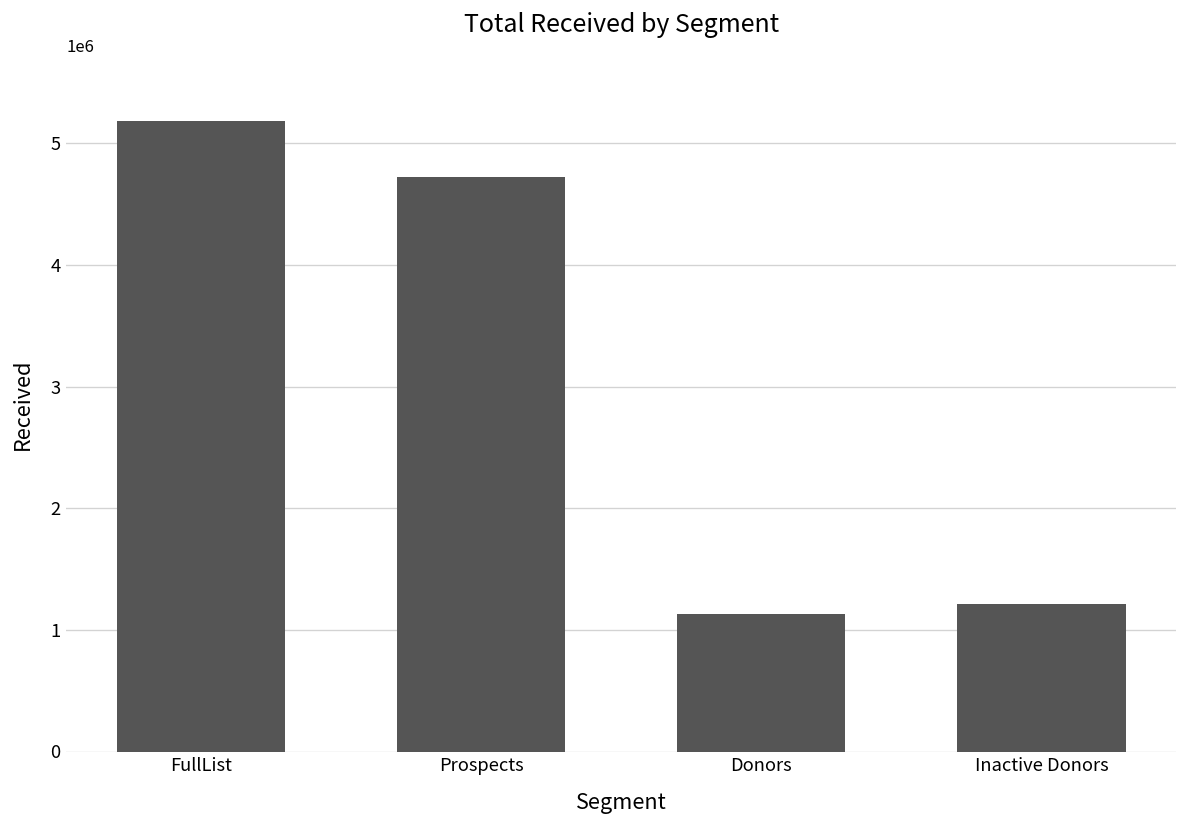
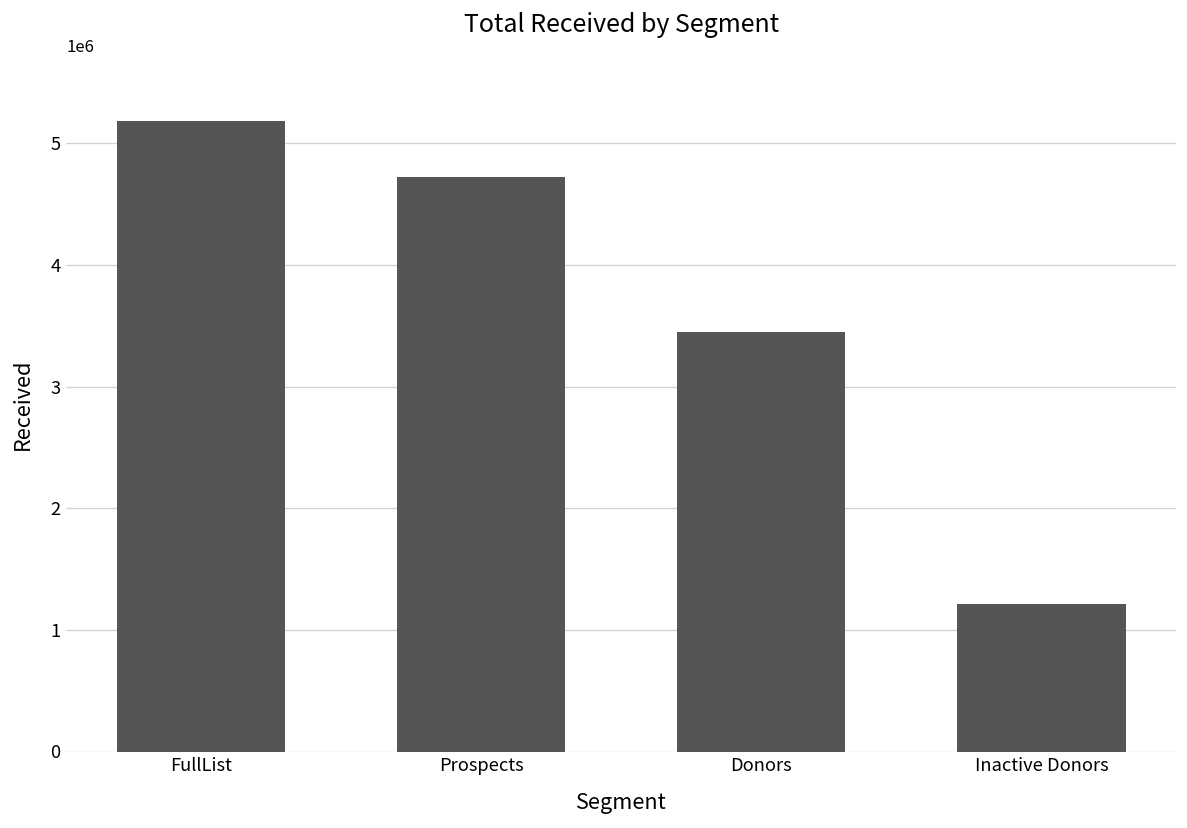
Donors: 1130000 -> 3450000
